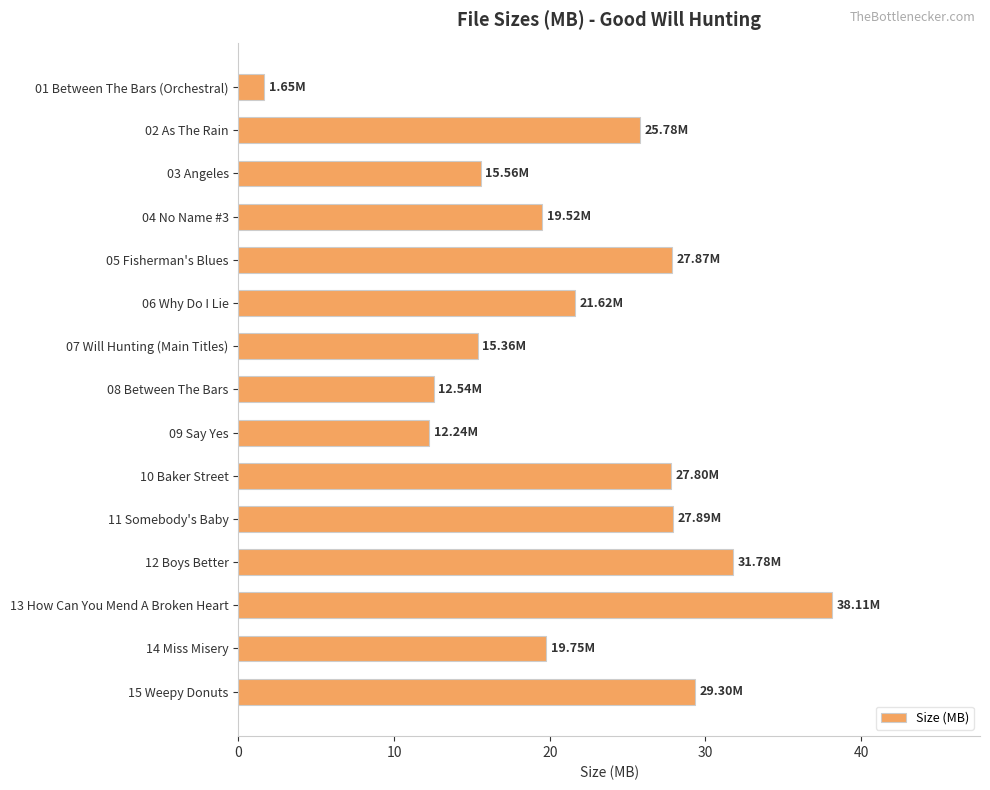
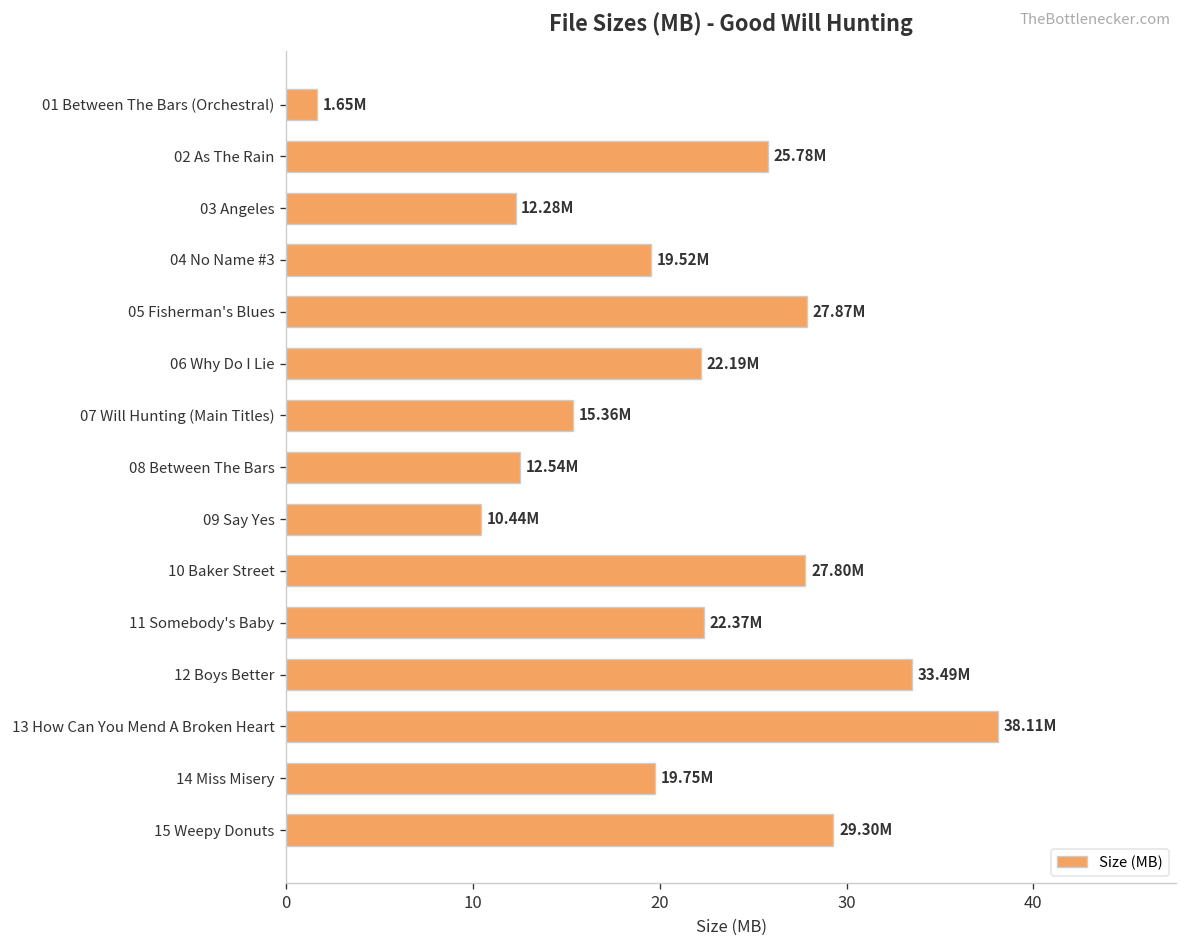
03 Angeles: 15.56M -> 12.28M
06 Why Do I Lie: 21.62M -> 22.19M
09 Say Yes: 12.24M -> 10.44M
11 Somebody's Baby: 27.89M -> 22.37M
12 Boys Better: 31.78M -> 33.49M
